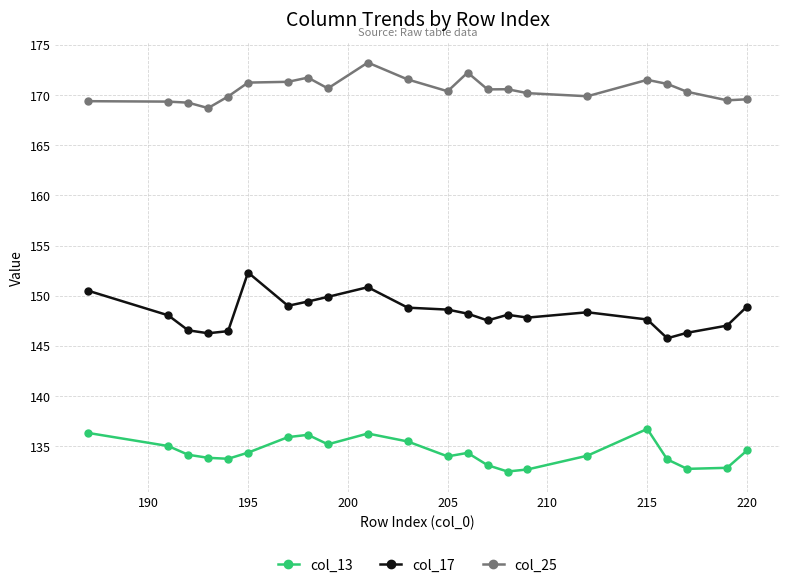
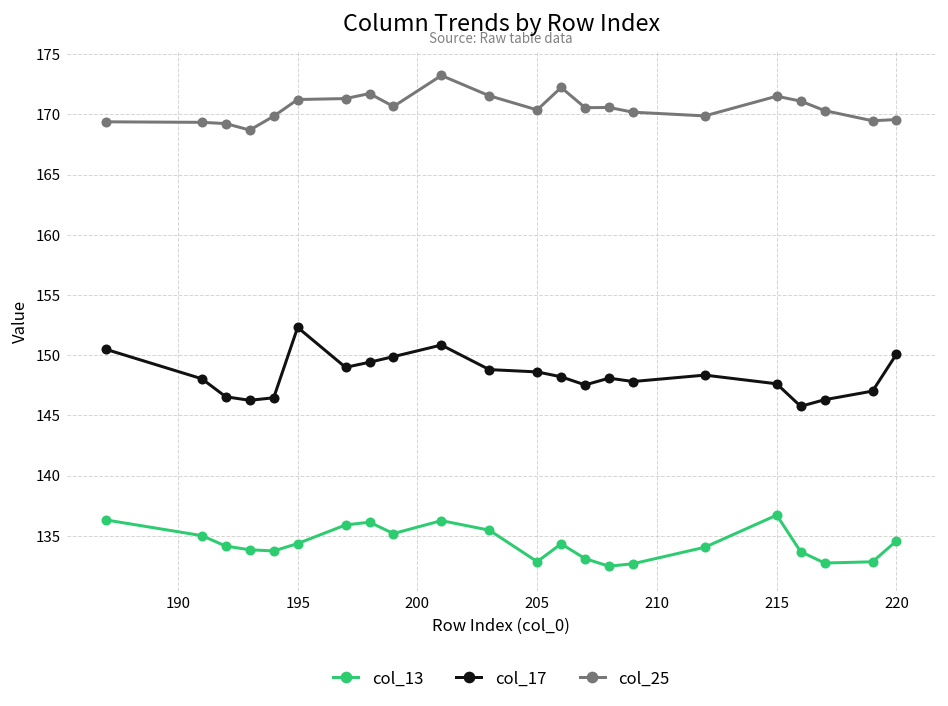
col_13, 205: 134.0 -> 132.9
col_17, 220: 148.9 -> 150.1
